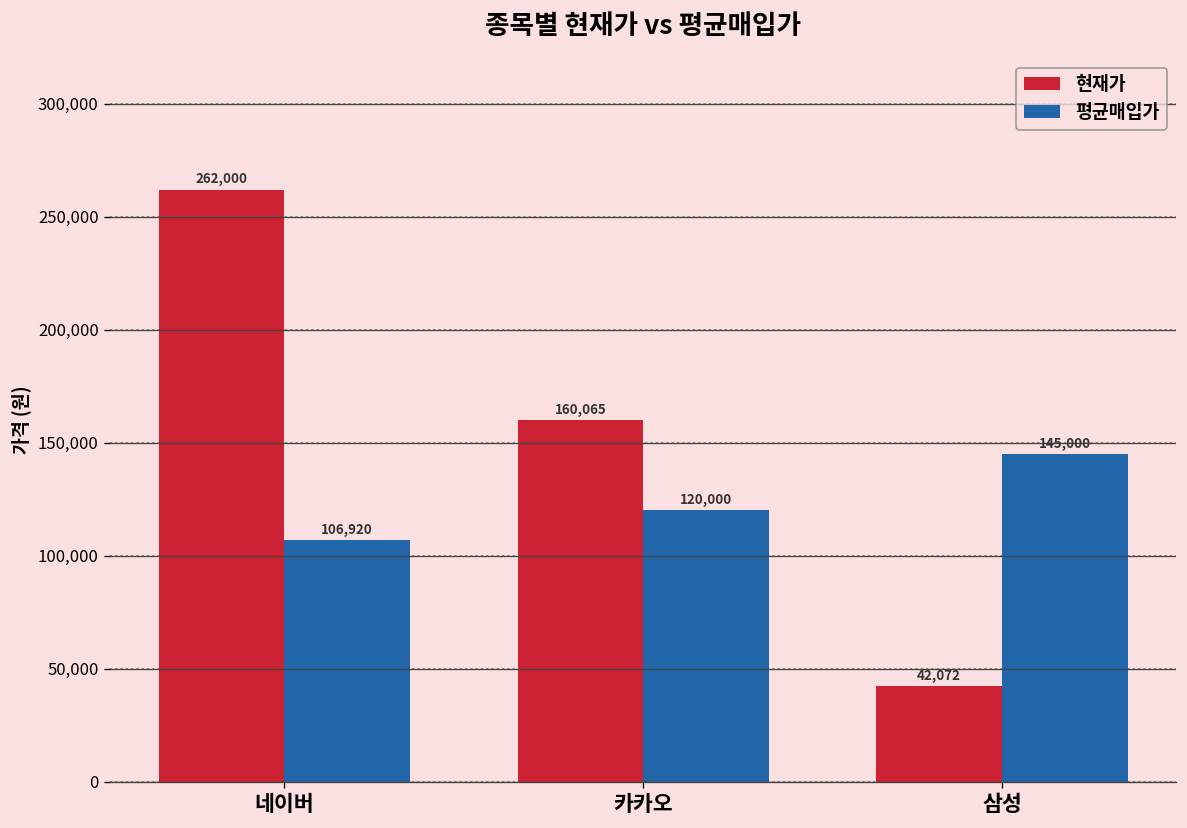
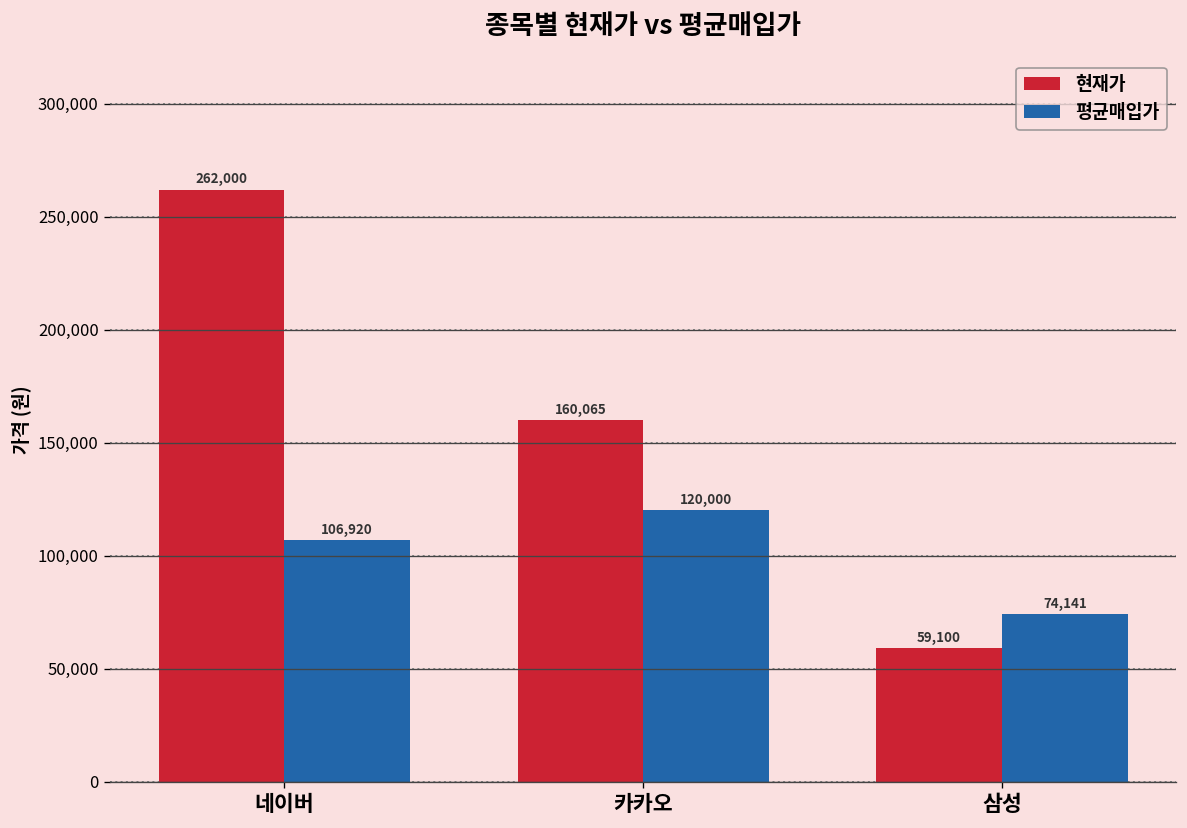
현재가, 삼성: 42,072 -> 59,100
평균매입가, 삼성: 145,000 -> 74,141
